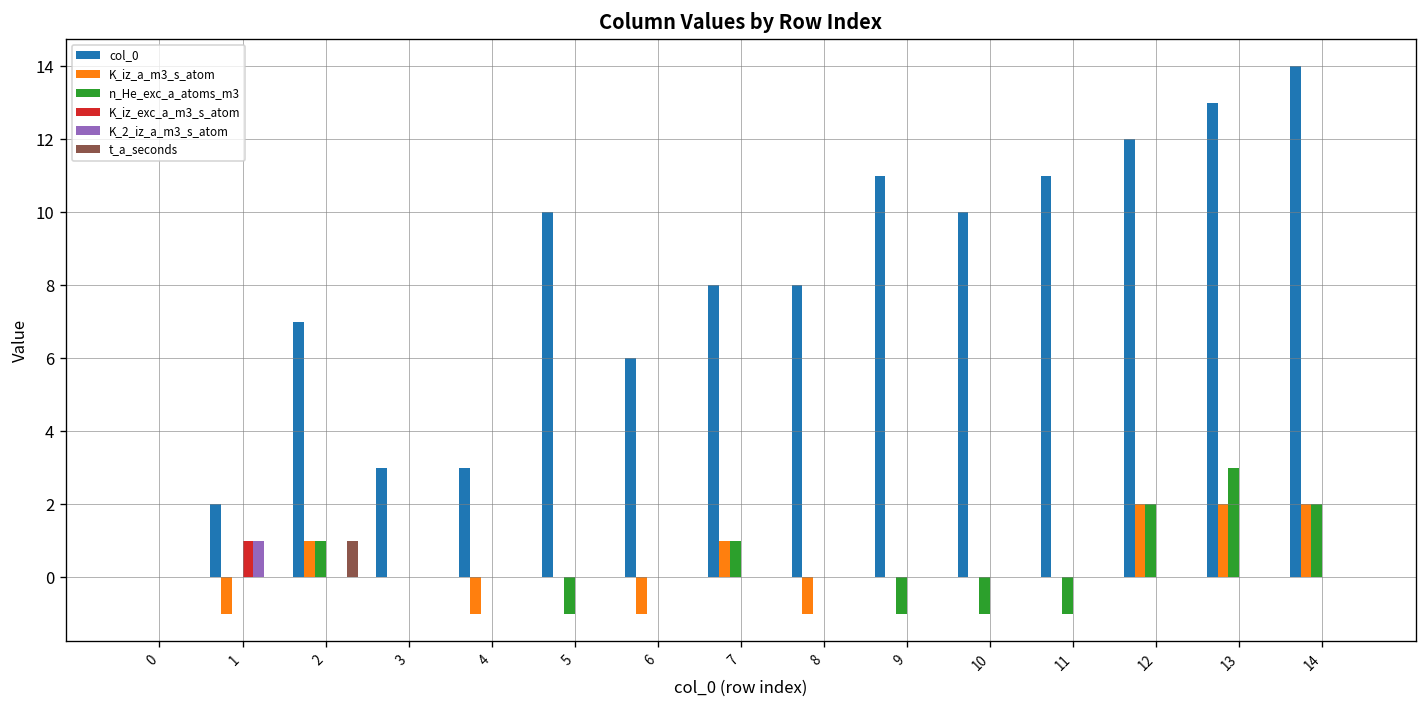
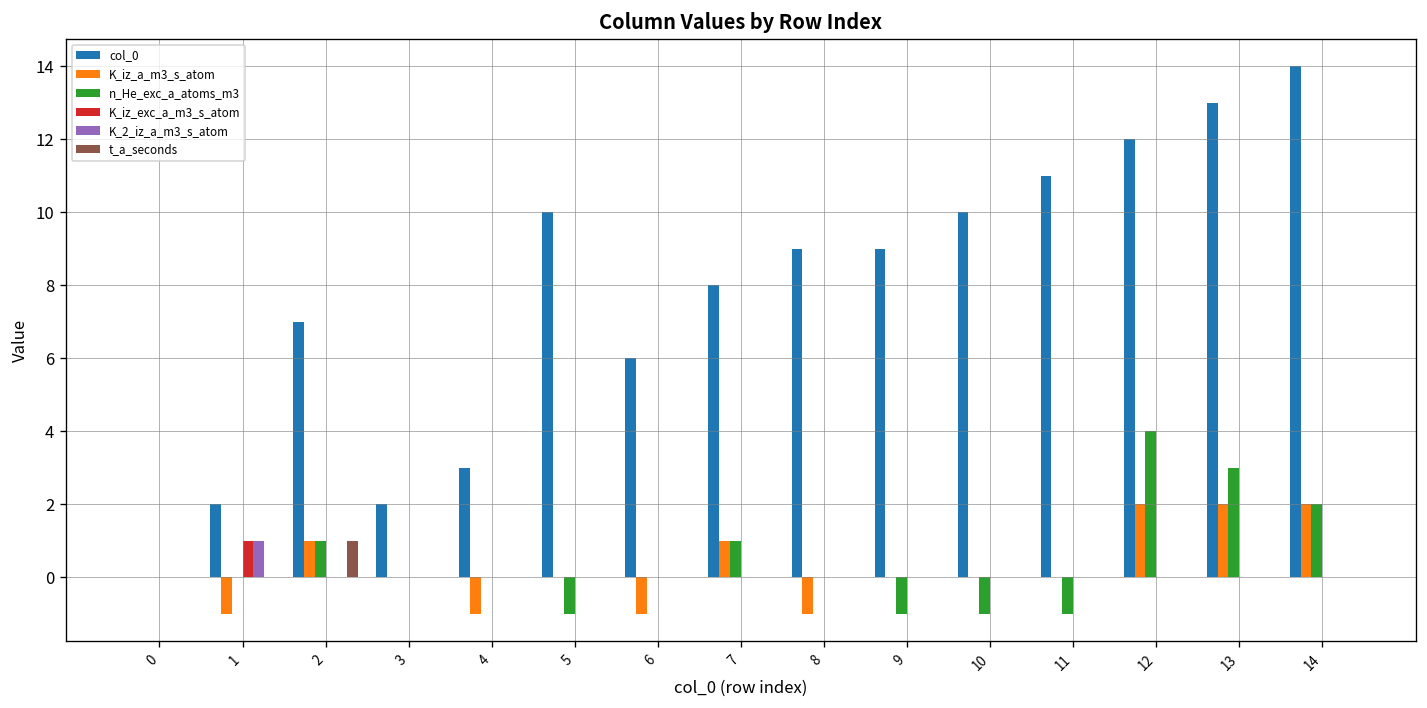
col_0, 3: 3 -> 2
col_0, 8: 8 -> 9
col_0, 9: 11 -> 9
n_He_exc_a_atoms_m3, 12: 2 -> 4
